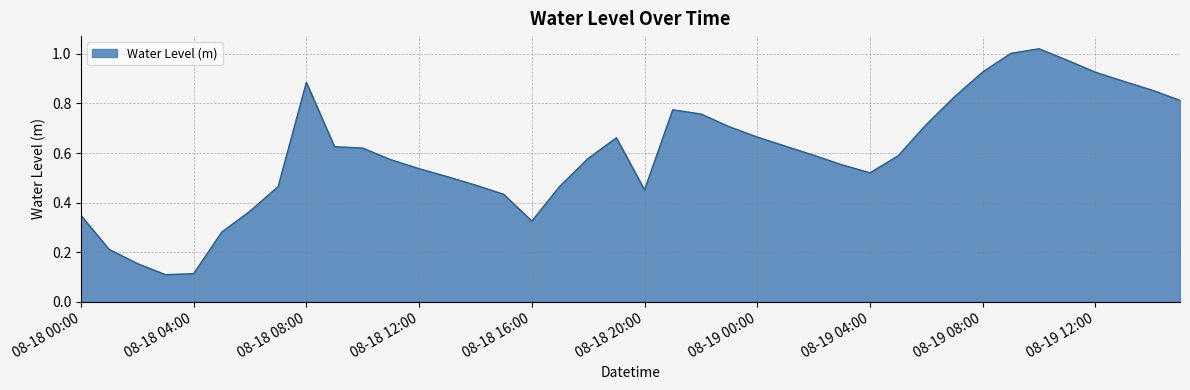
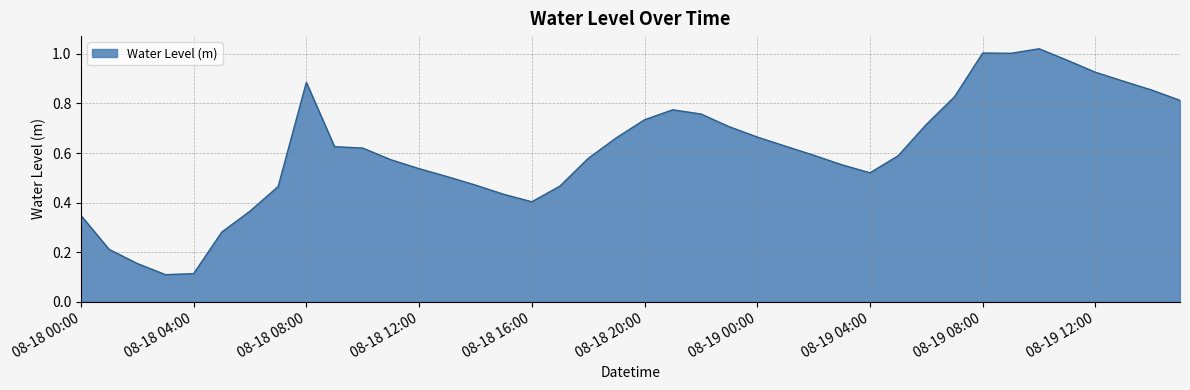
08-18 16:00: 0.33 -> 0.40
08-18 20:00: 0.45 -> 0.73
08-19 08:00: 0.93 -> 1.00
